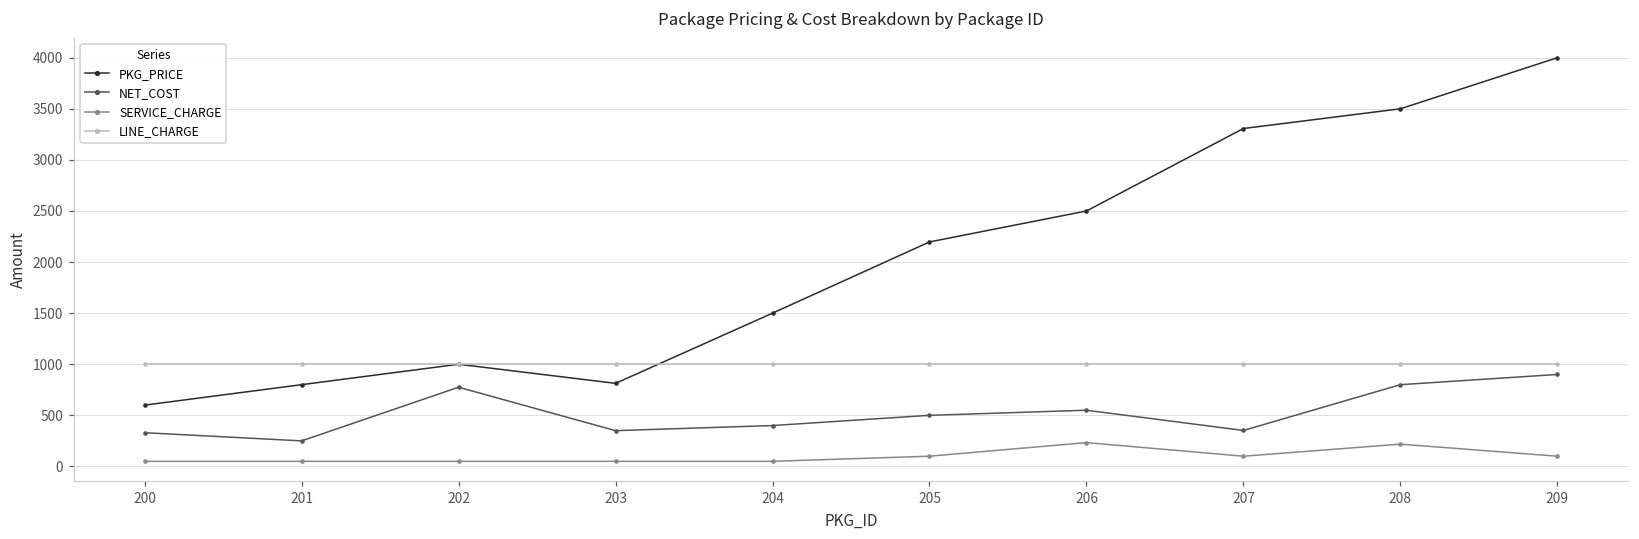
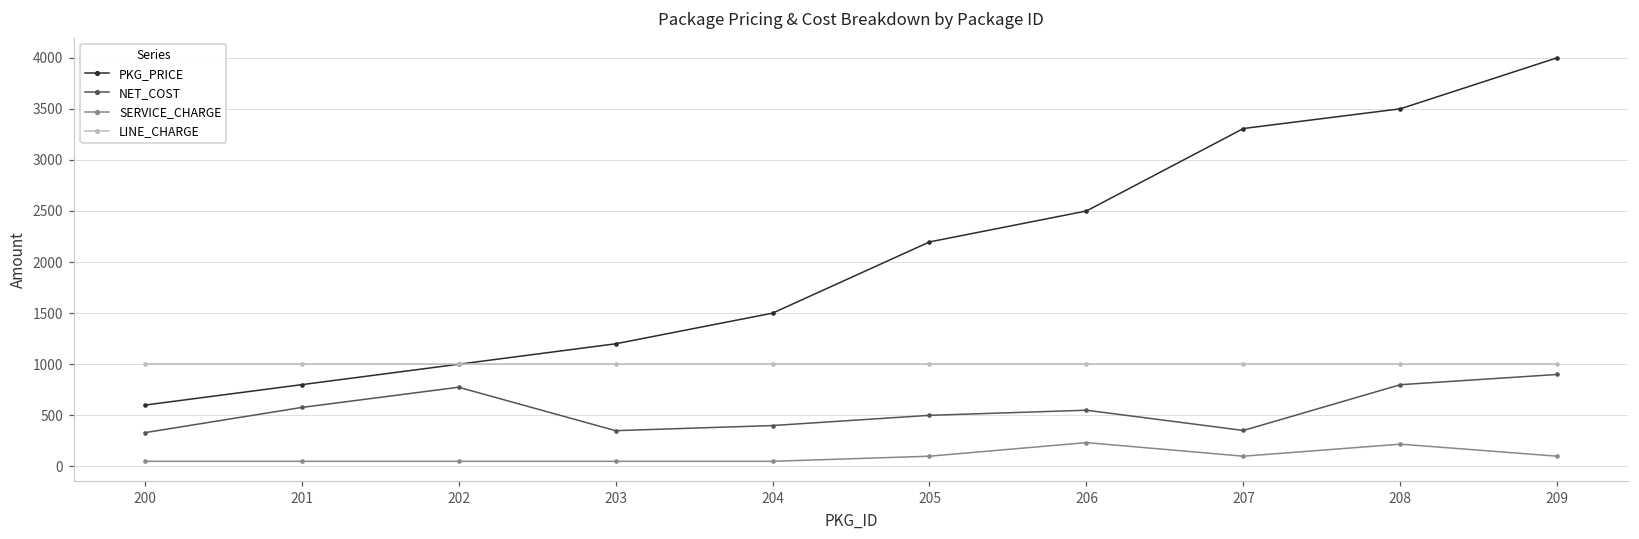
NET_COST, 201: 300 -> 600
PKG_PRICE, 203: 800 -> 1200
